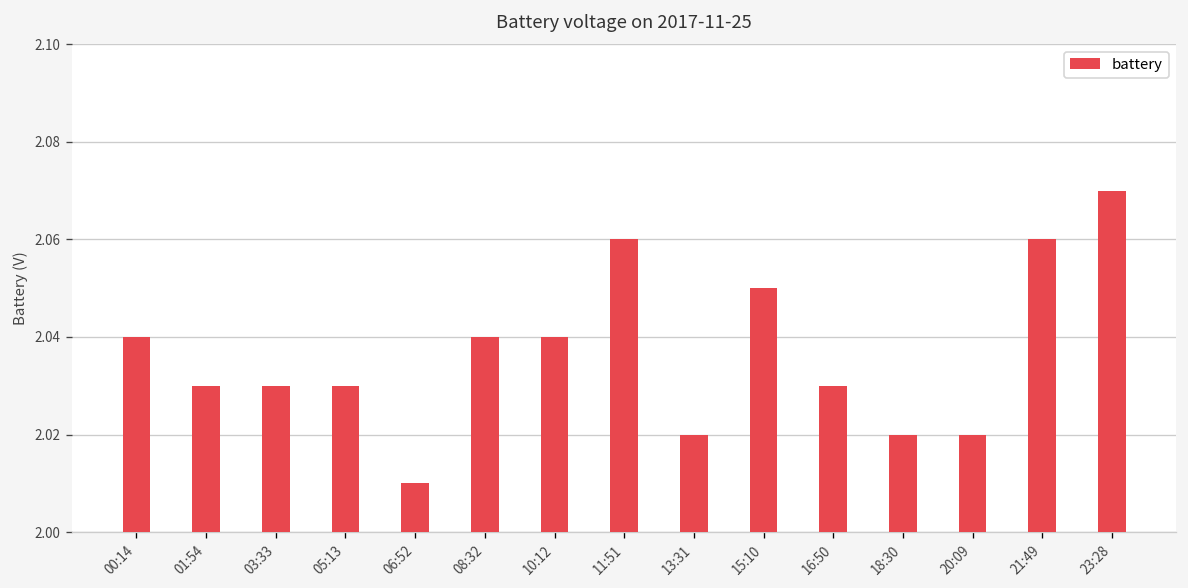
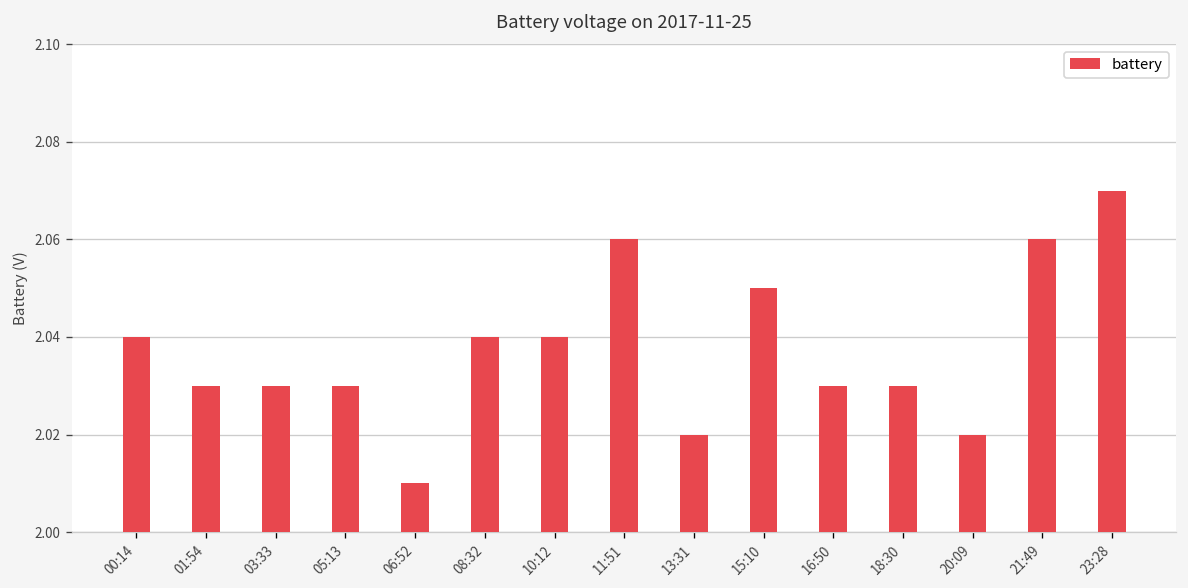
18:30: 2.02 -> 2.03
